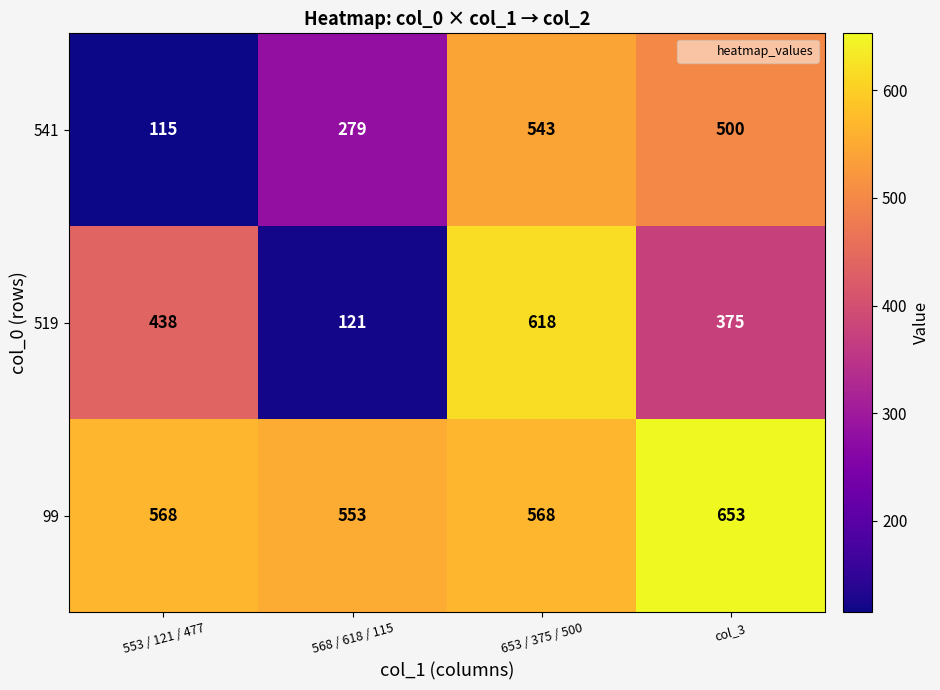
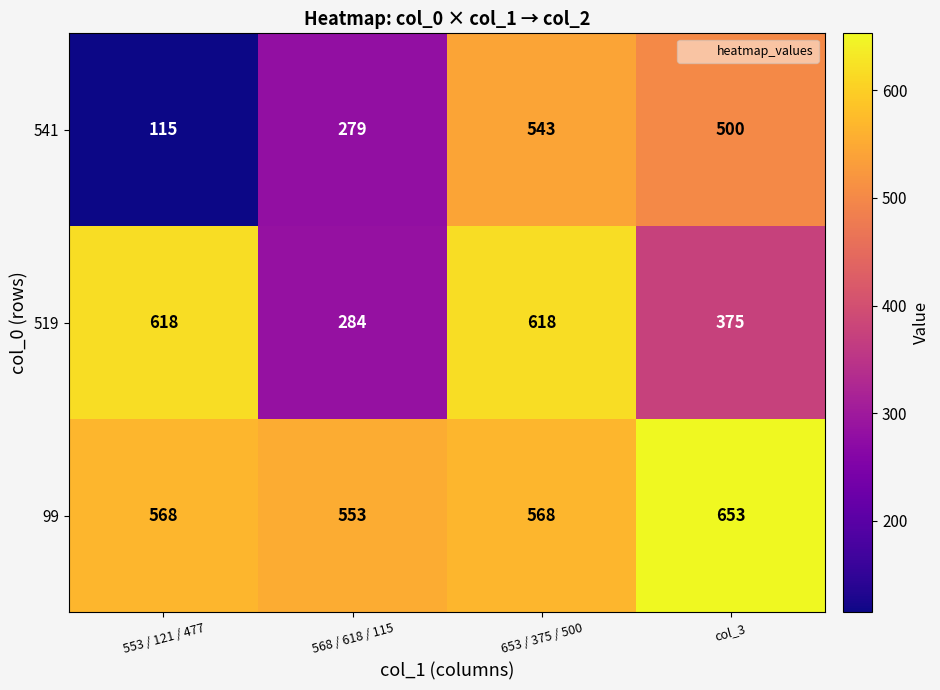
519, 553 / 121 / 477: 438 -> 618
519, 568 / 618 / 115: 121 -> 284
